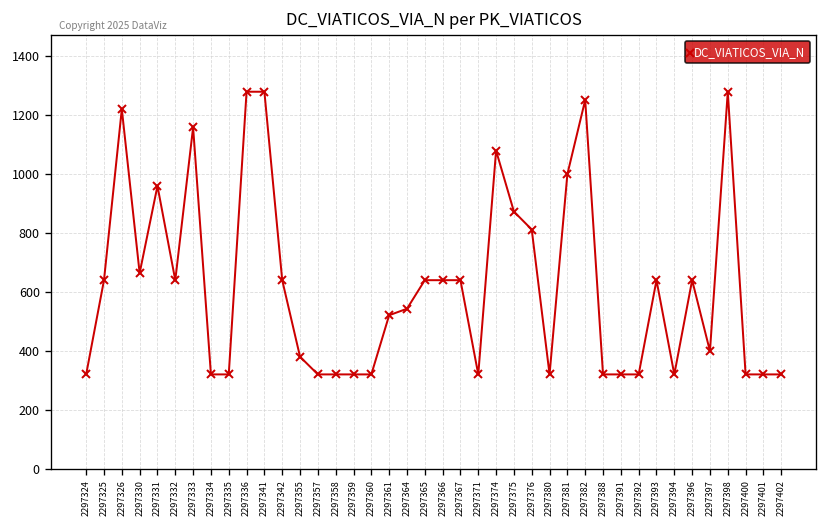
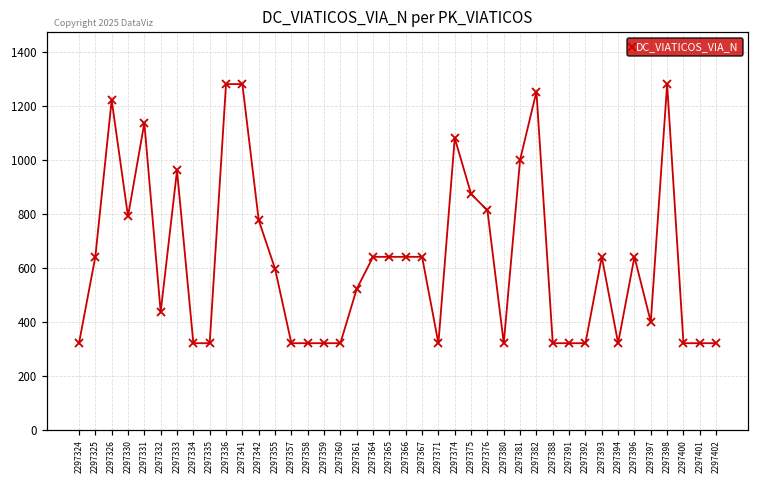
2297330: 660 -> 790
2297331: 960 -> 1140
2297332: 640 -> 440
2297333: 1160 -> 960
2297342: 640 -> 780
2297355: 380 -> 600
2297364: 540 -> 640
